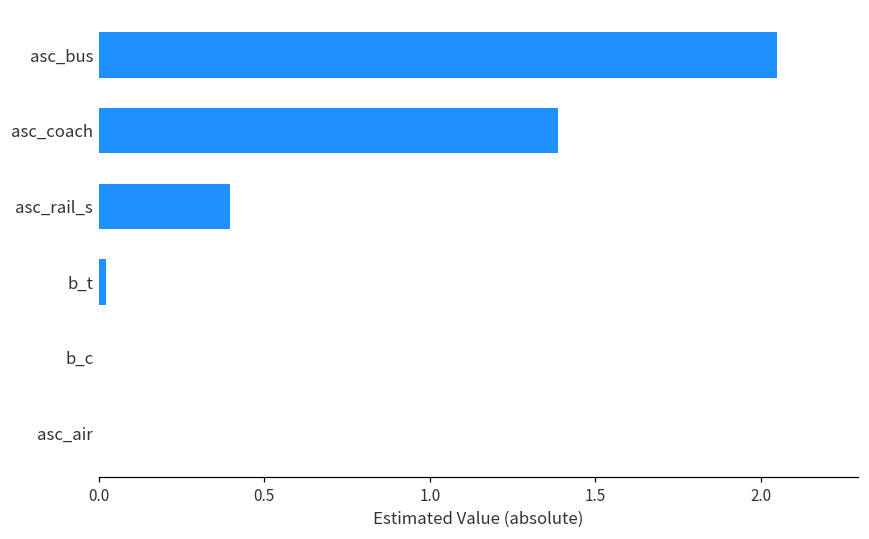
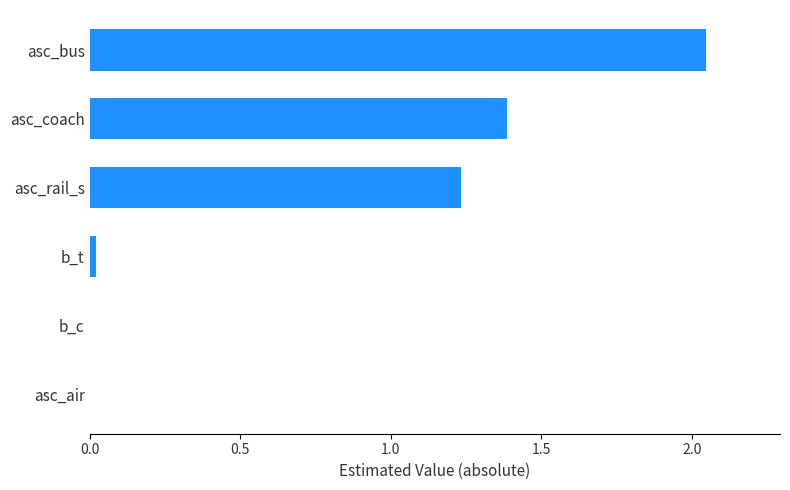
asc_rail_s: 0.40 -> 1.23
